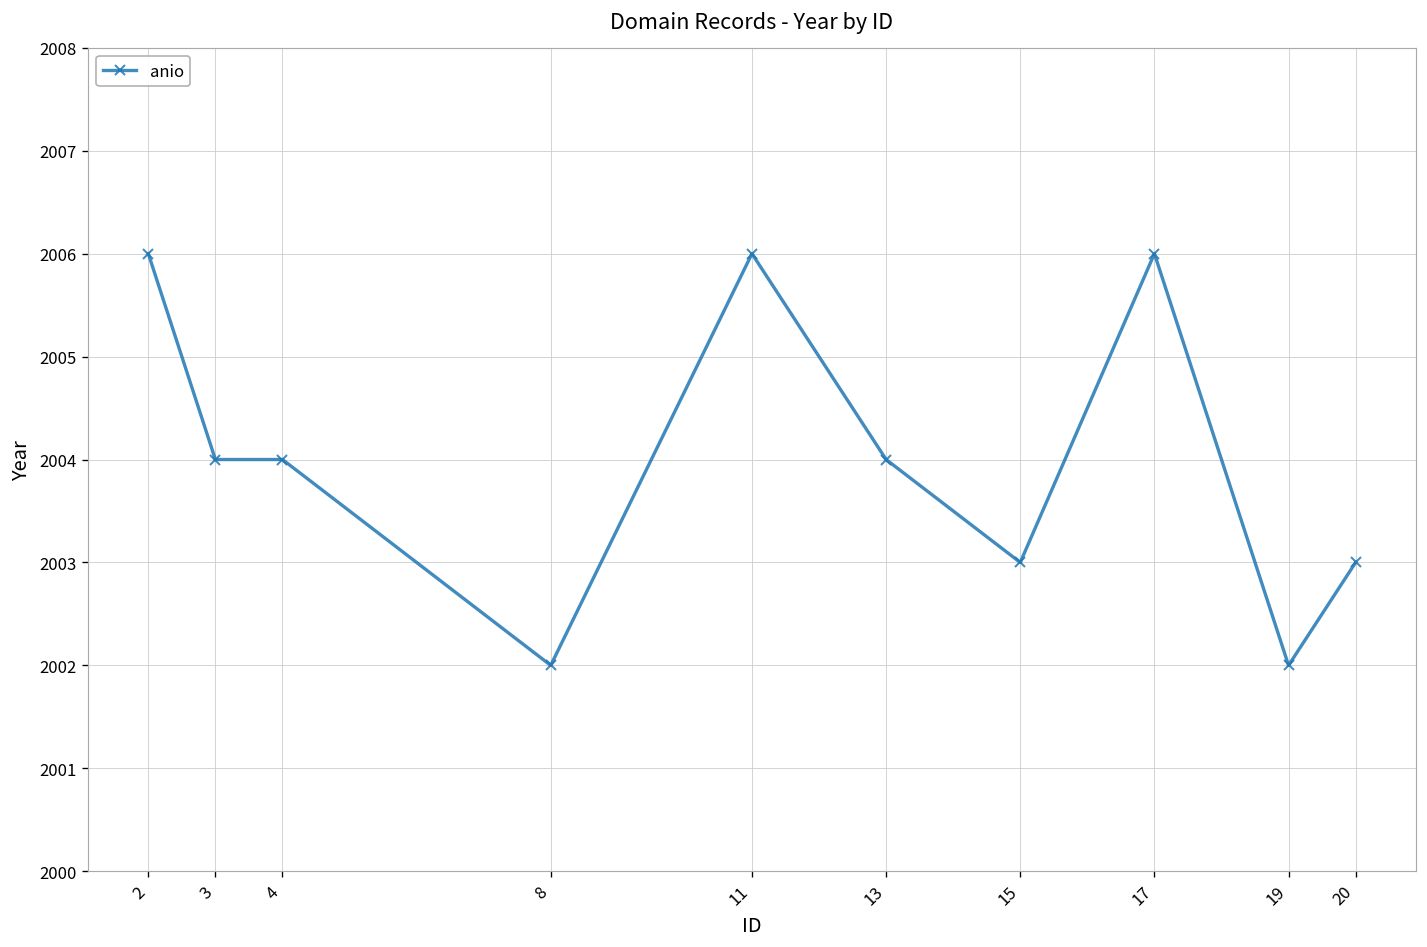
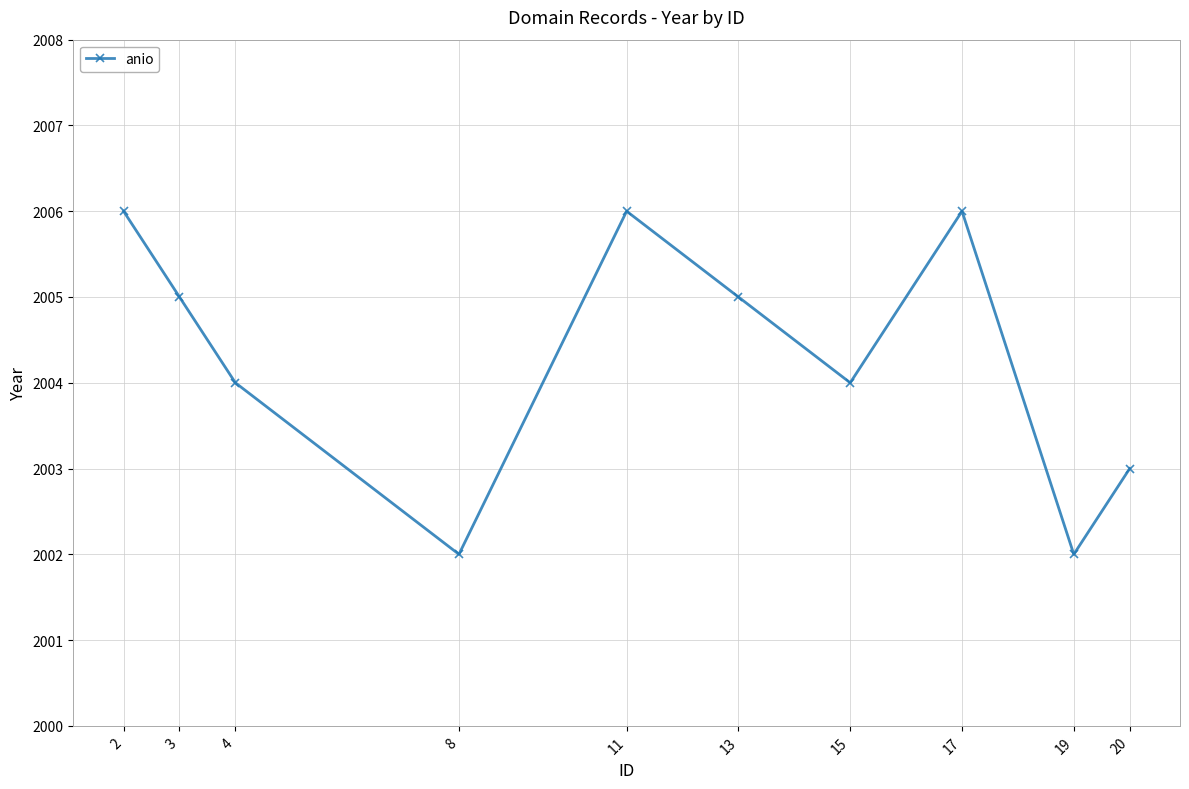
3: 2004 -> 2005
13: 2004 -> 2005
15: 2003 -> 2004
